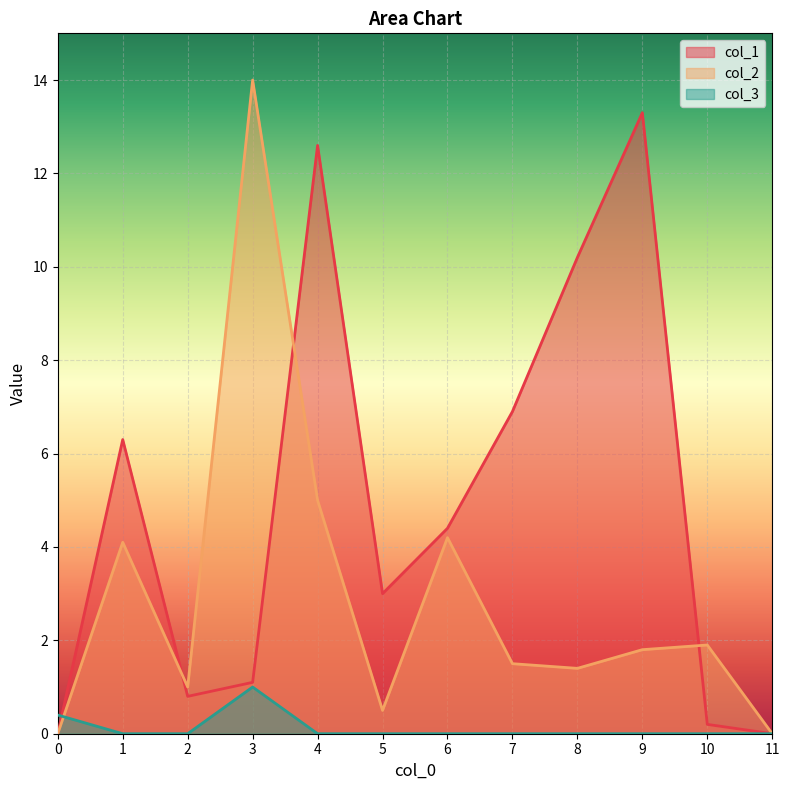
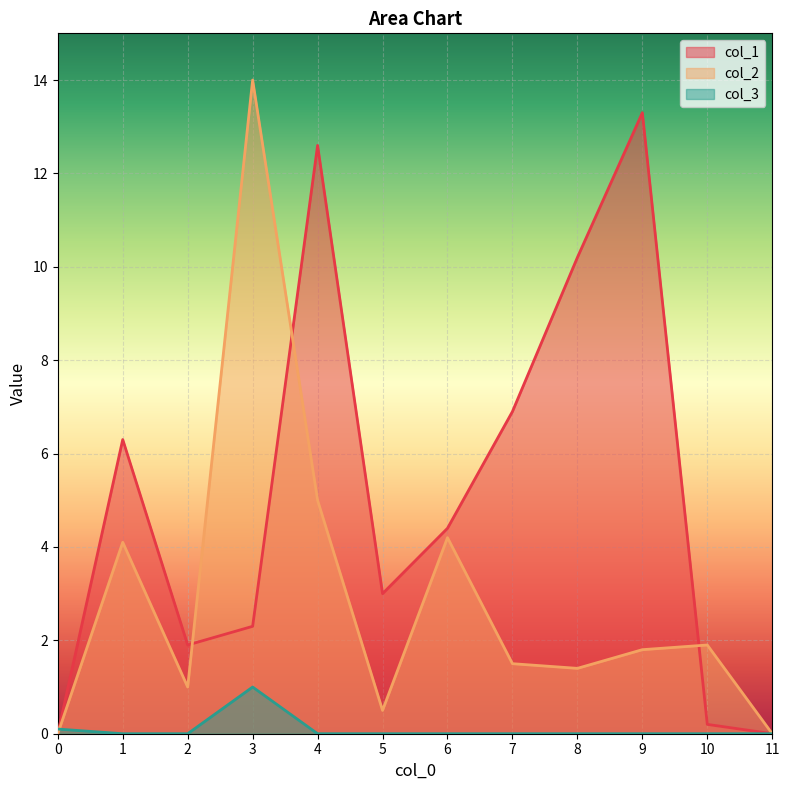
col_3, 0: 0.4 -> 0.1
col_1, 2: 0.8 -> 1.9
col_1, 3: 1.1 -> 2.3
